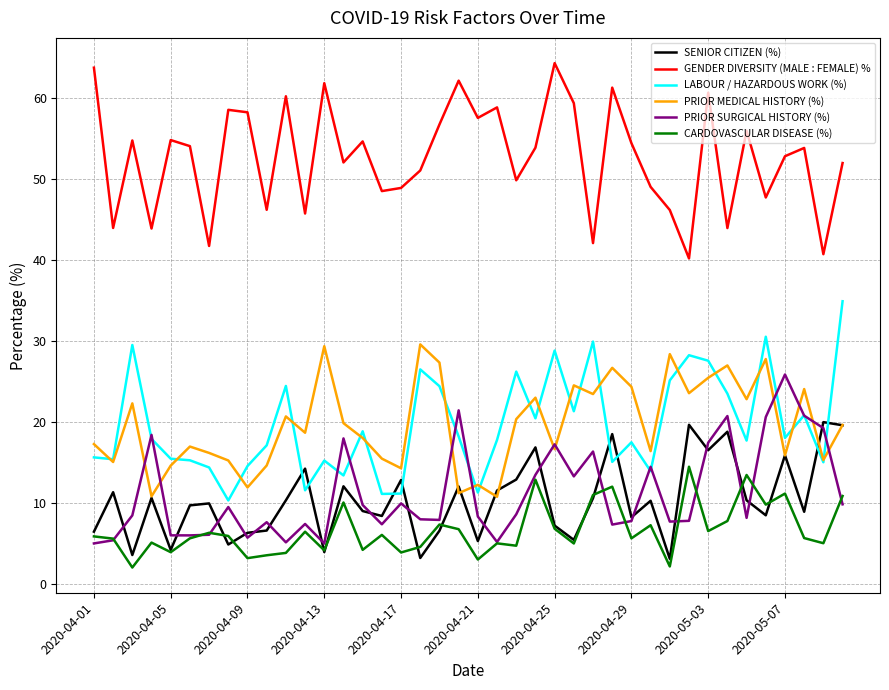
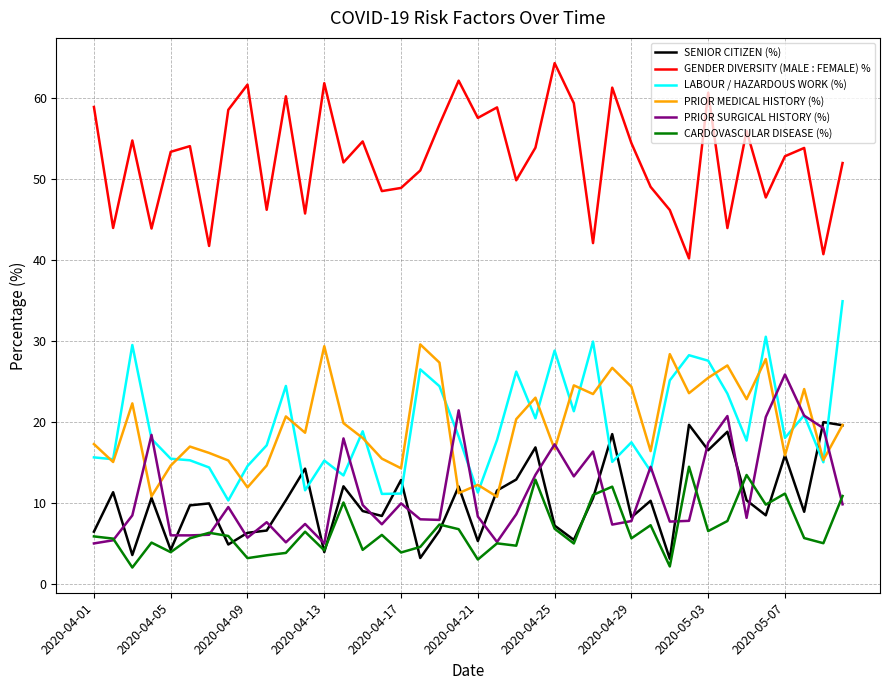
GENDER DIVERSITY (MALE : FEMALE) %, 2020-04-01: 64 -> 59
GENDER DIVERSITY (MALE : FEMALE) %, 2020-04-05: 55 -> 53
GENDER DIVERSITY (MALE : FEMALE) %, 2020-04-09: 58 -> 62
